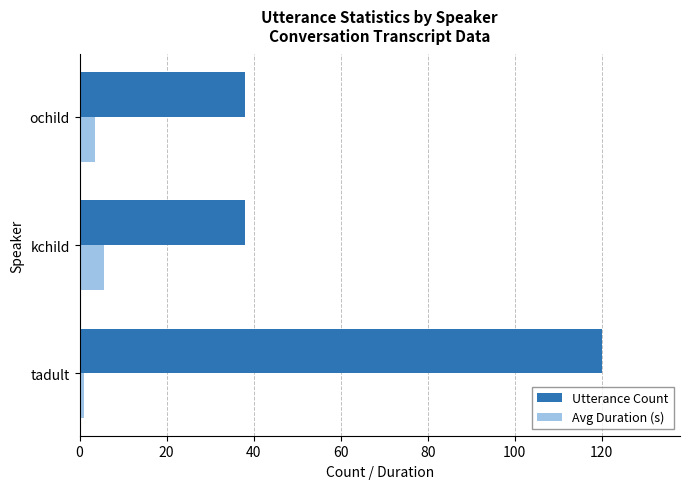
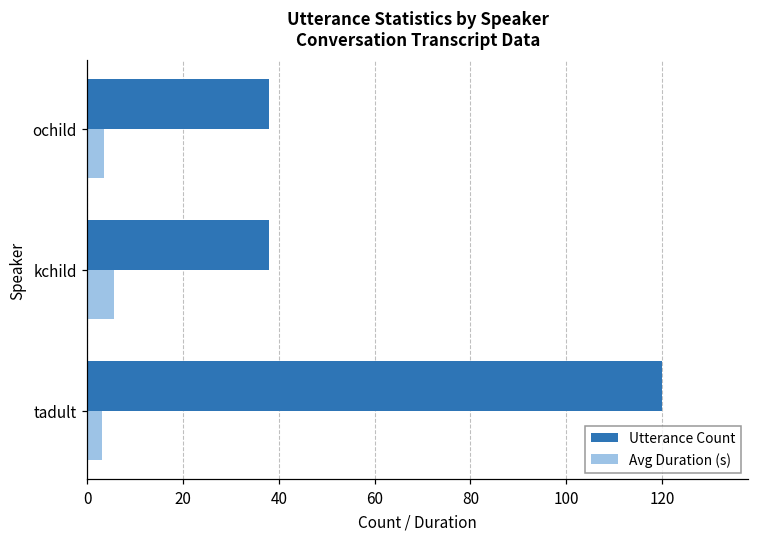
Avg Duration (s), tadult: 1 -> 3
